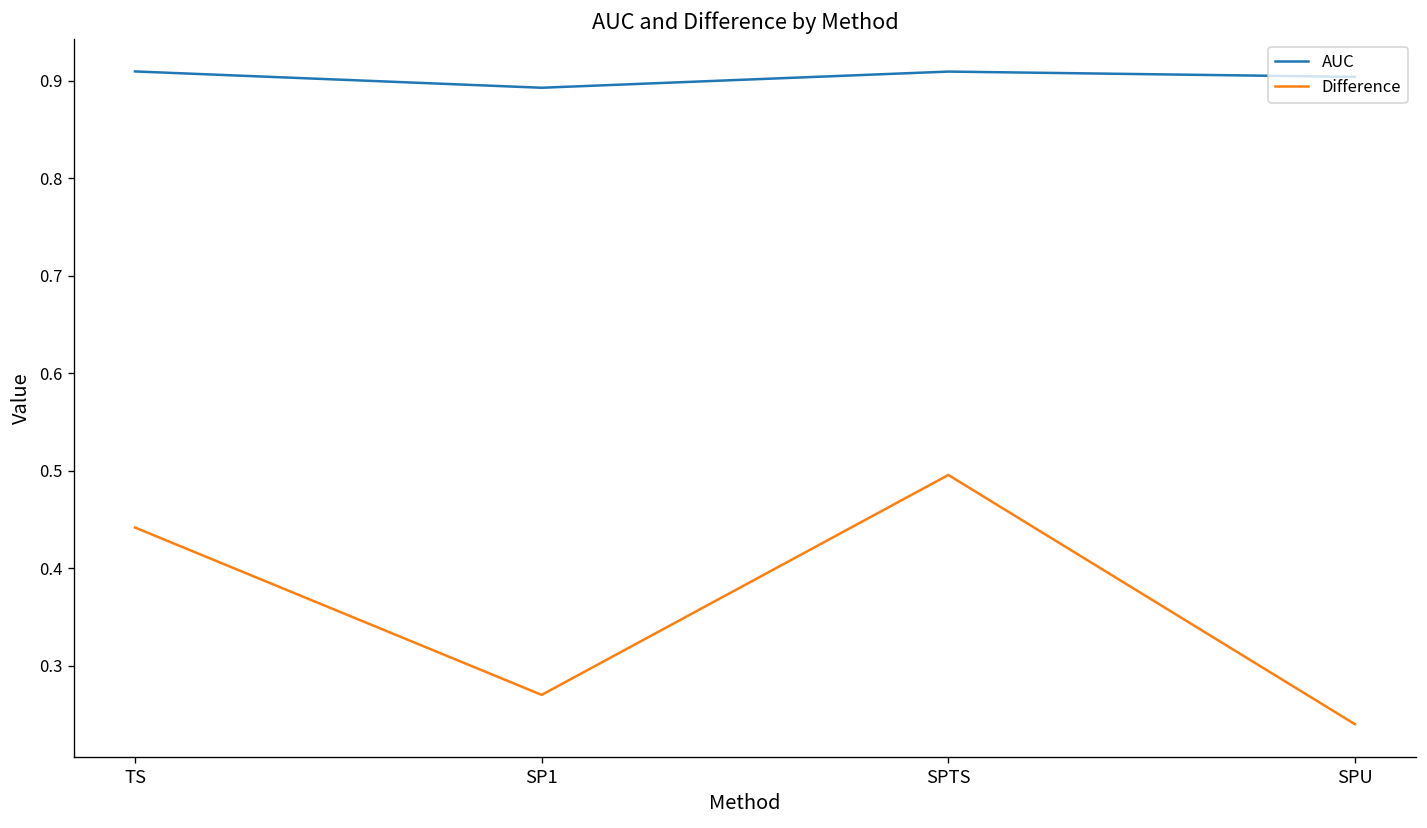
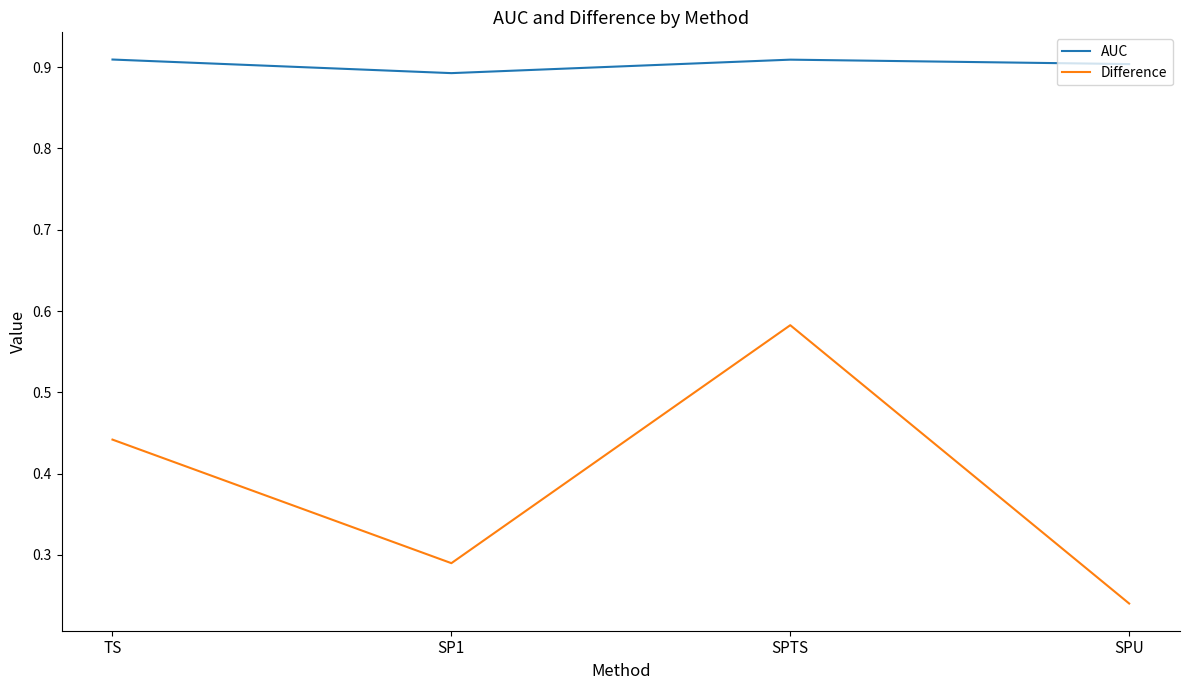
Difference, SP1: 0.27 -> 0.29
Difference, SPTS: 0.50 -> 0.58
